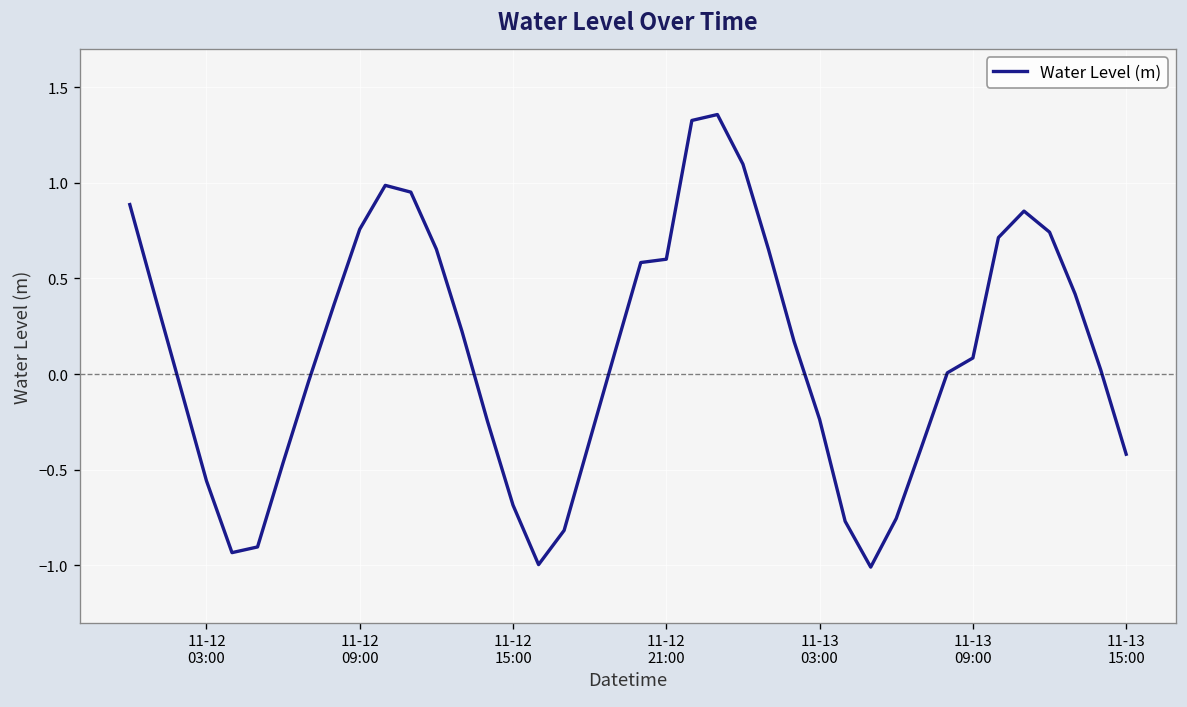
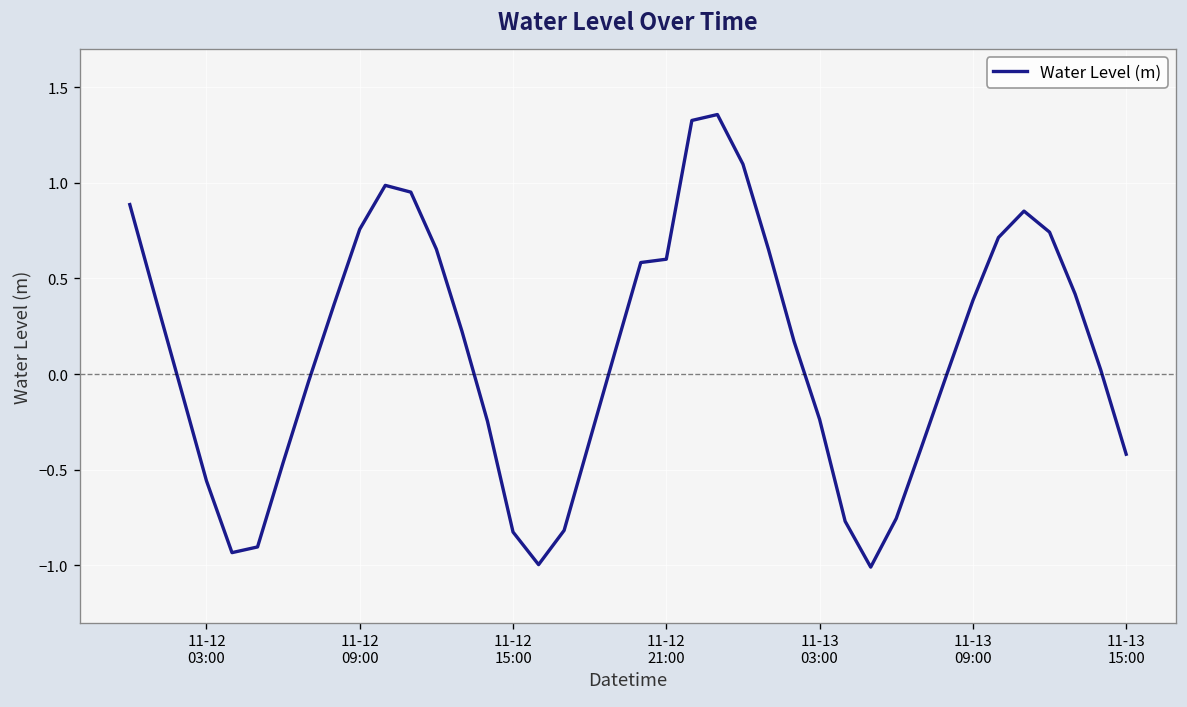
11-12 15:00: -0.69 -> -0.83
11-13 09:00: 0.08 -> 0.38
